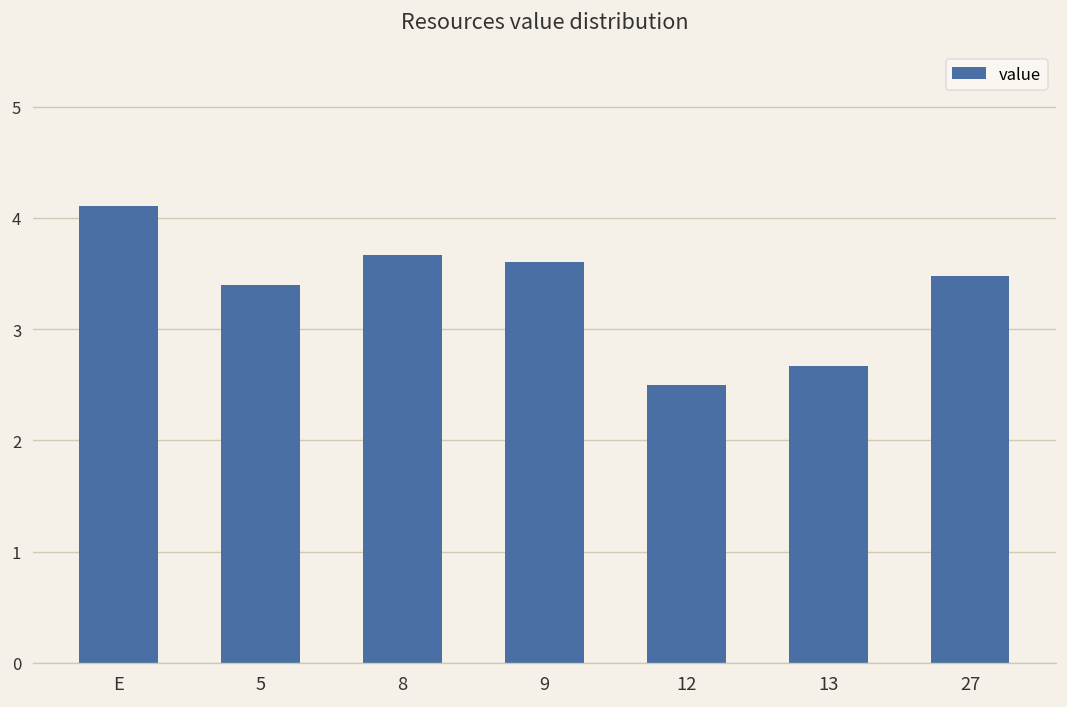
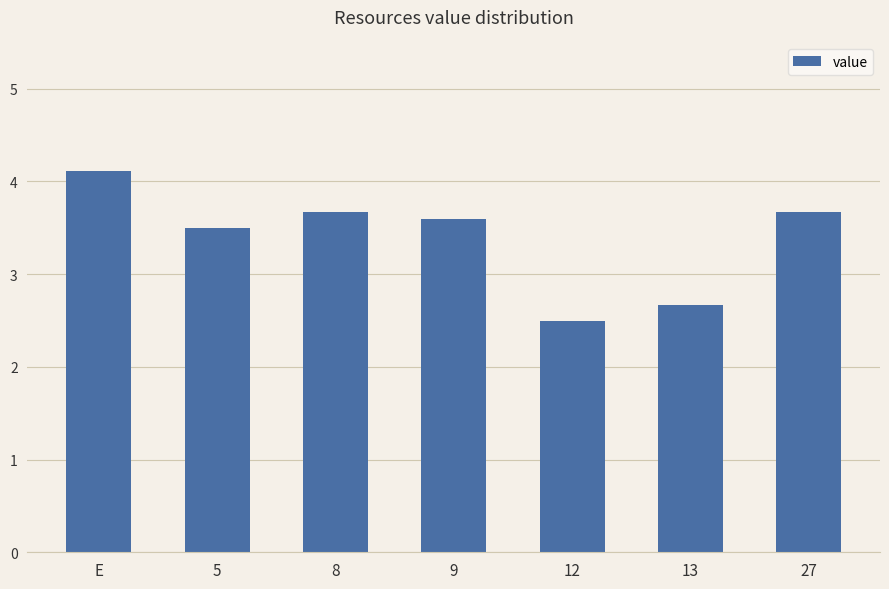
5: 3.4 -> 3.5
27: 3.5 -> 3.7
